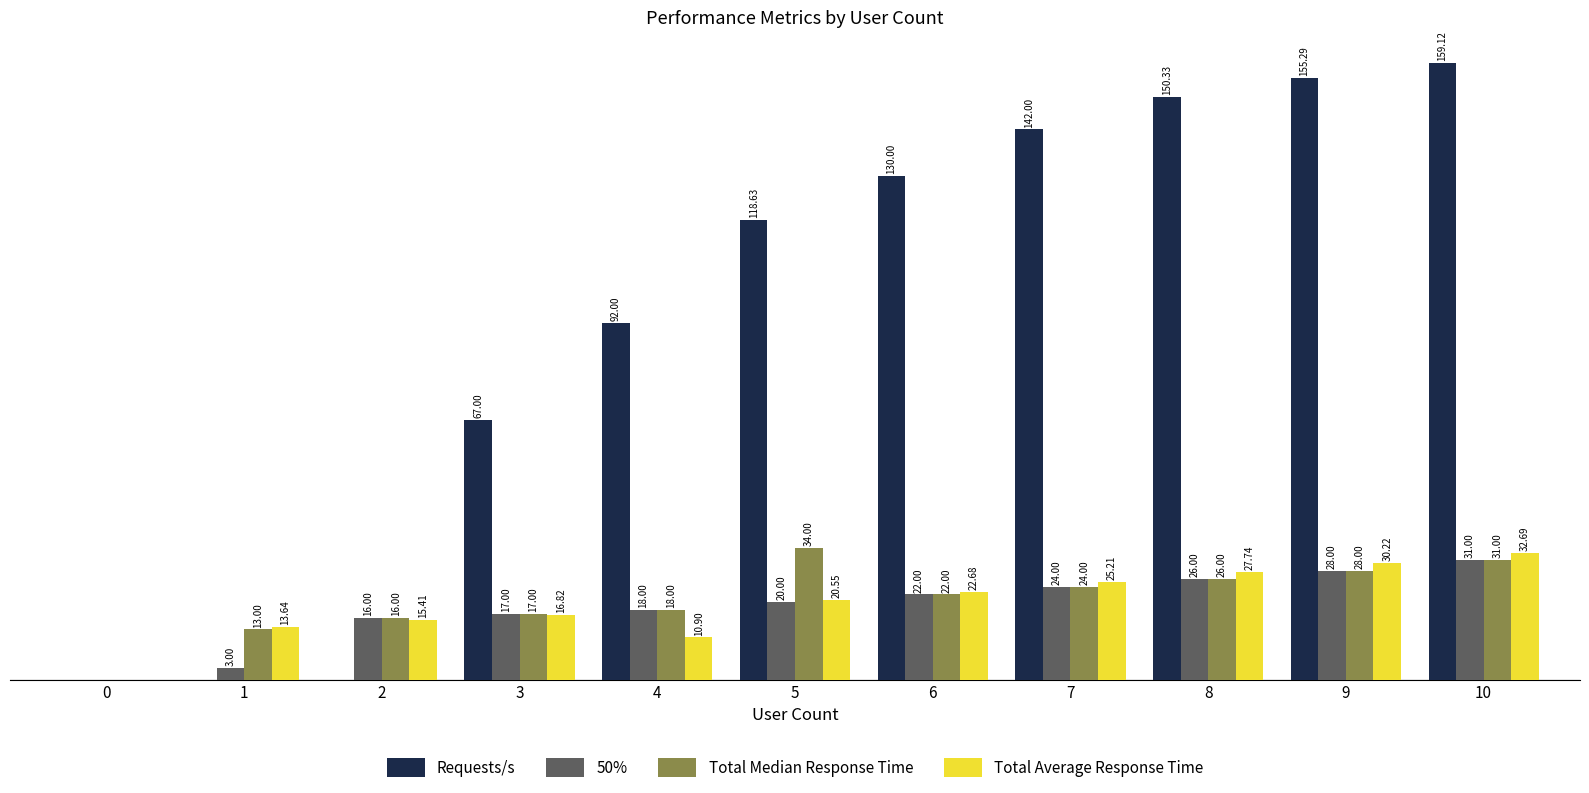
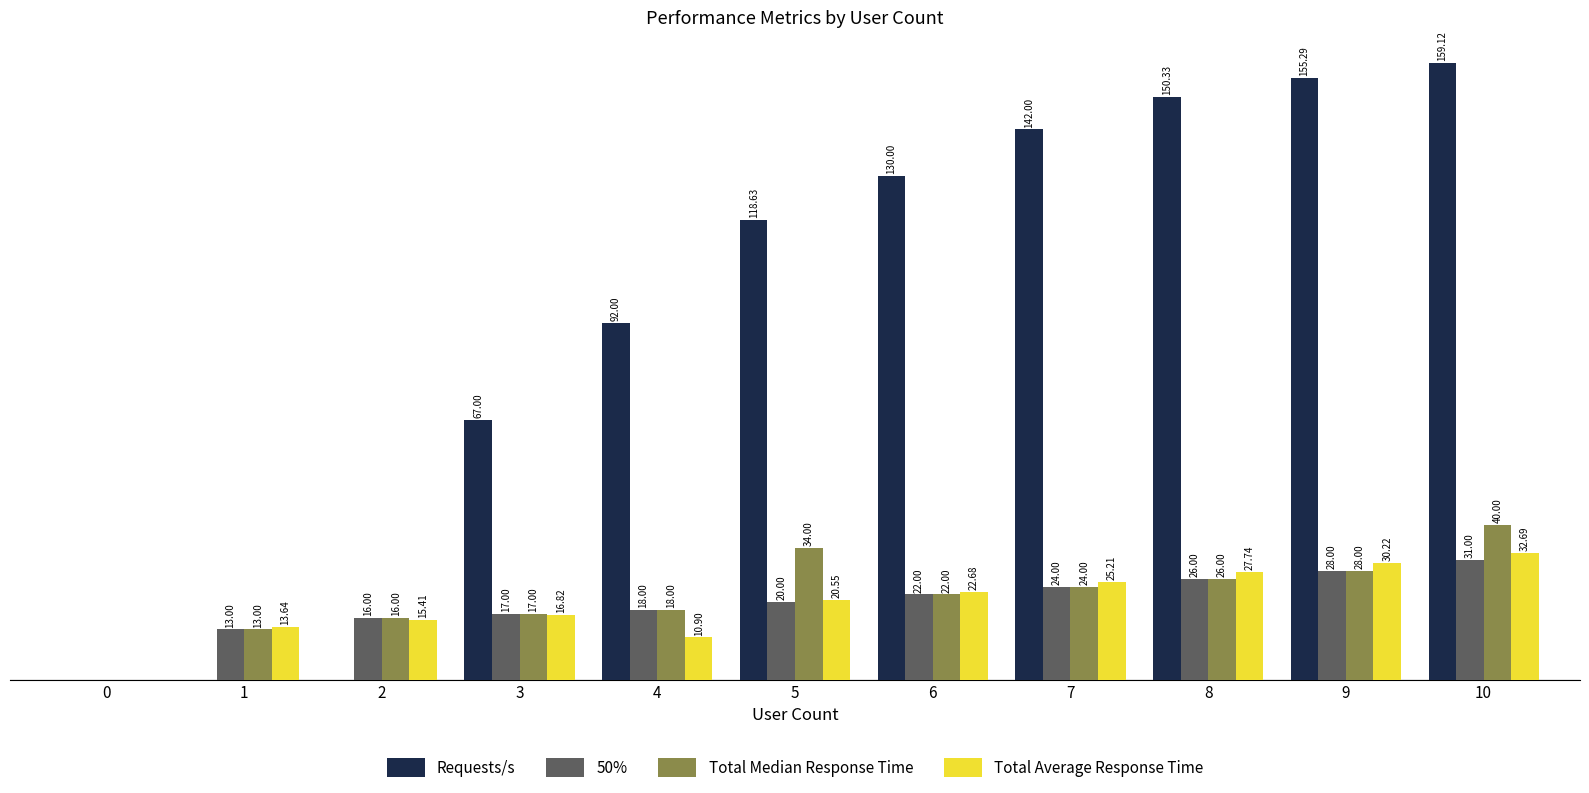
50%, 1: 3.00 -> 13.00
Total Median Response Time, 10: 31.00 -> 40.00
